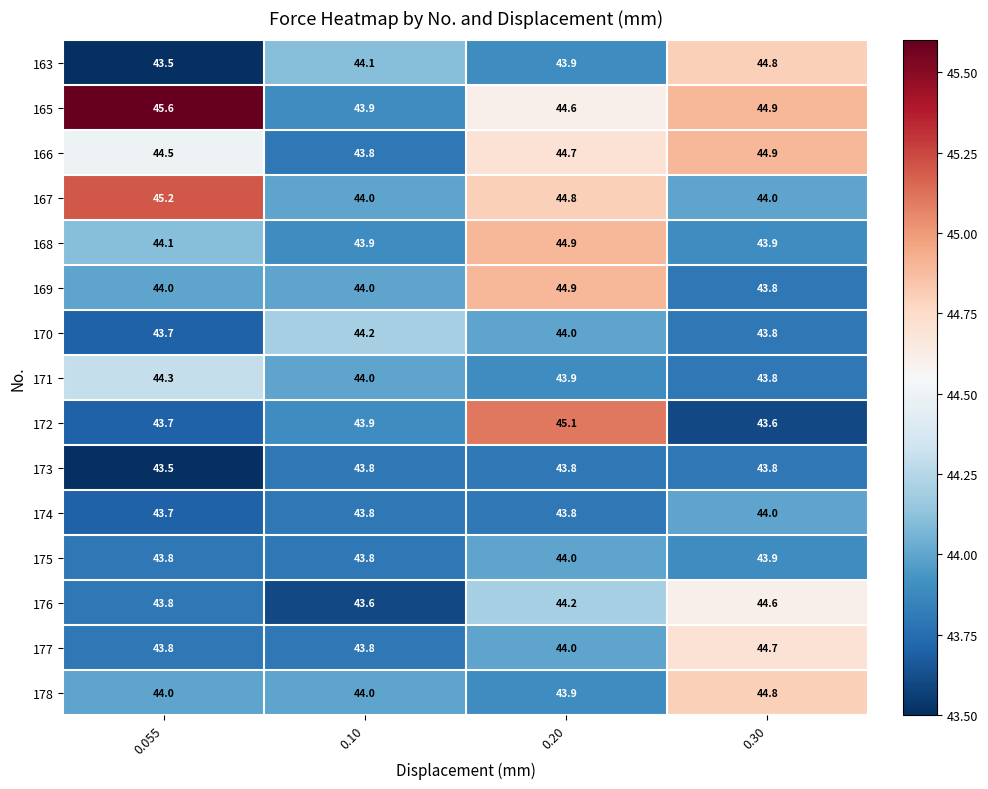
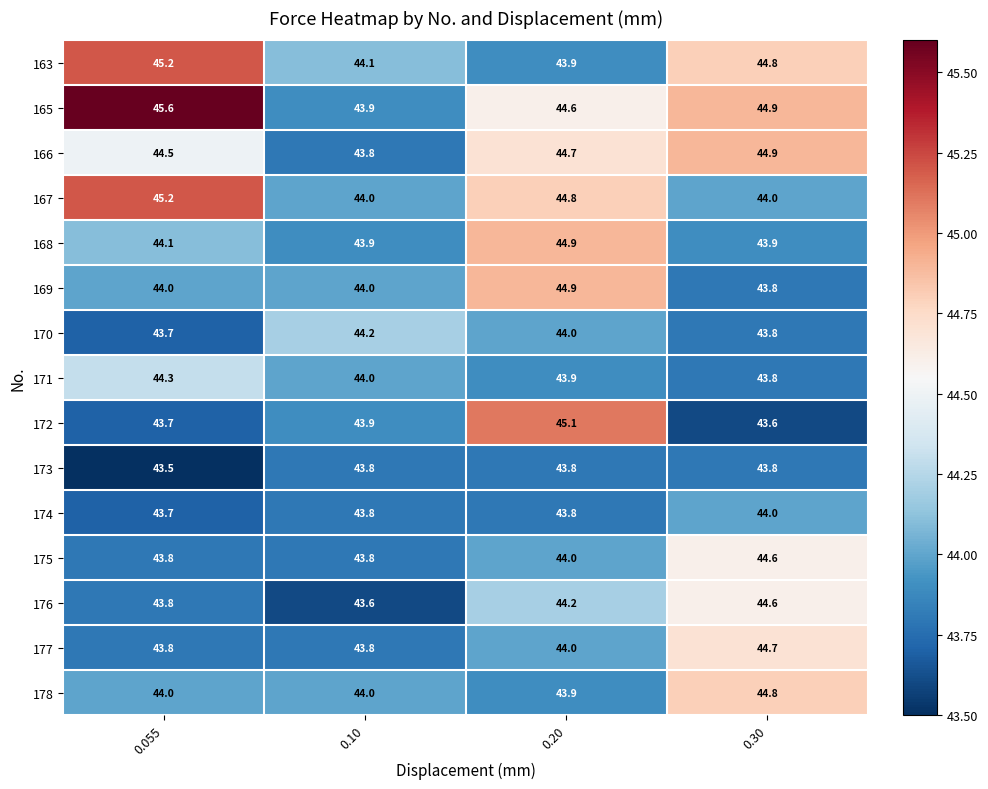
163, 0.055: 43.5 -> 45.2
175, 0.30: 43.9 -> 44.6
